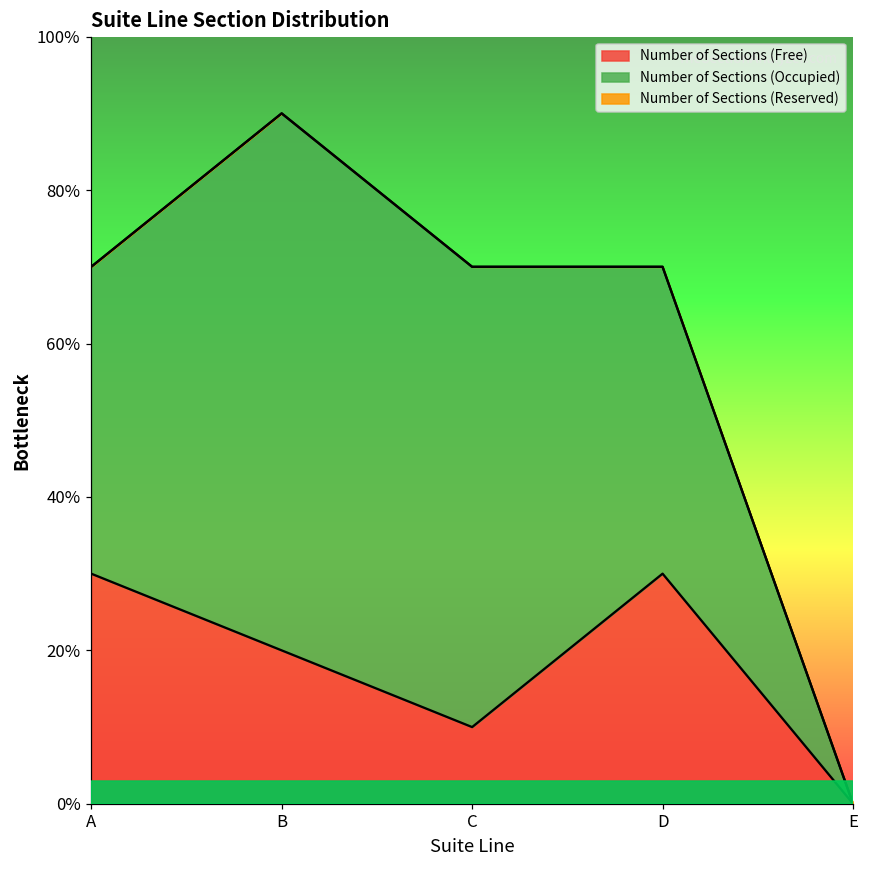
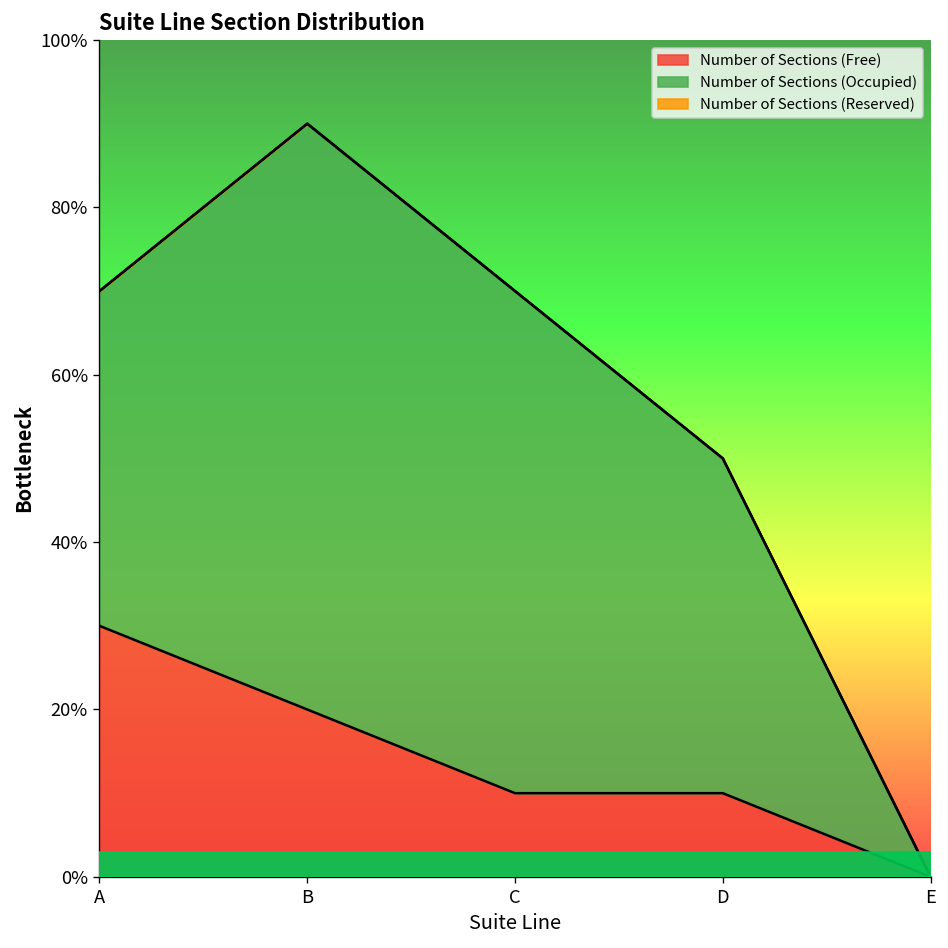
Number of Sections (Free), D: 30% -> 10%
